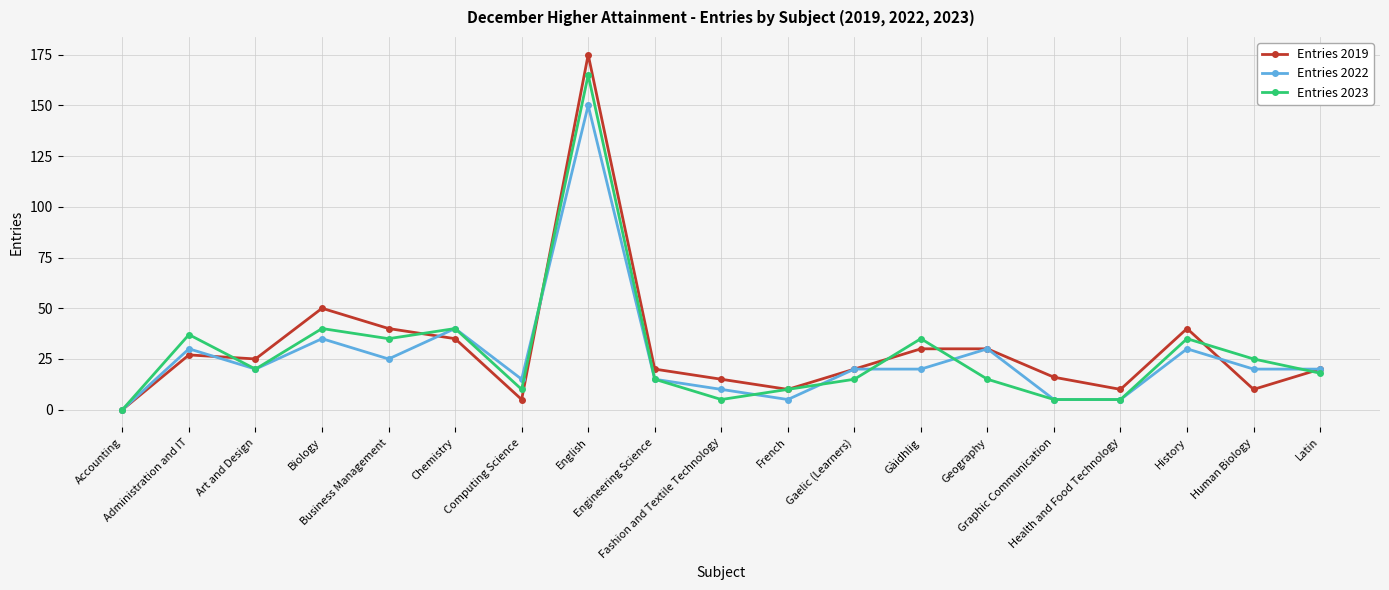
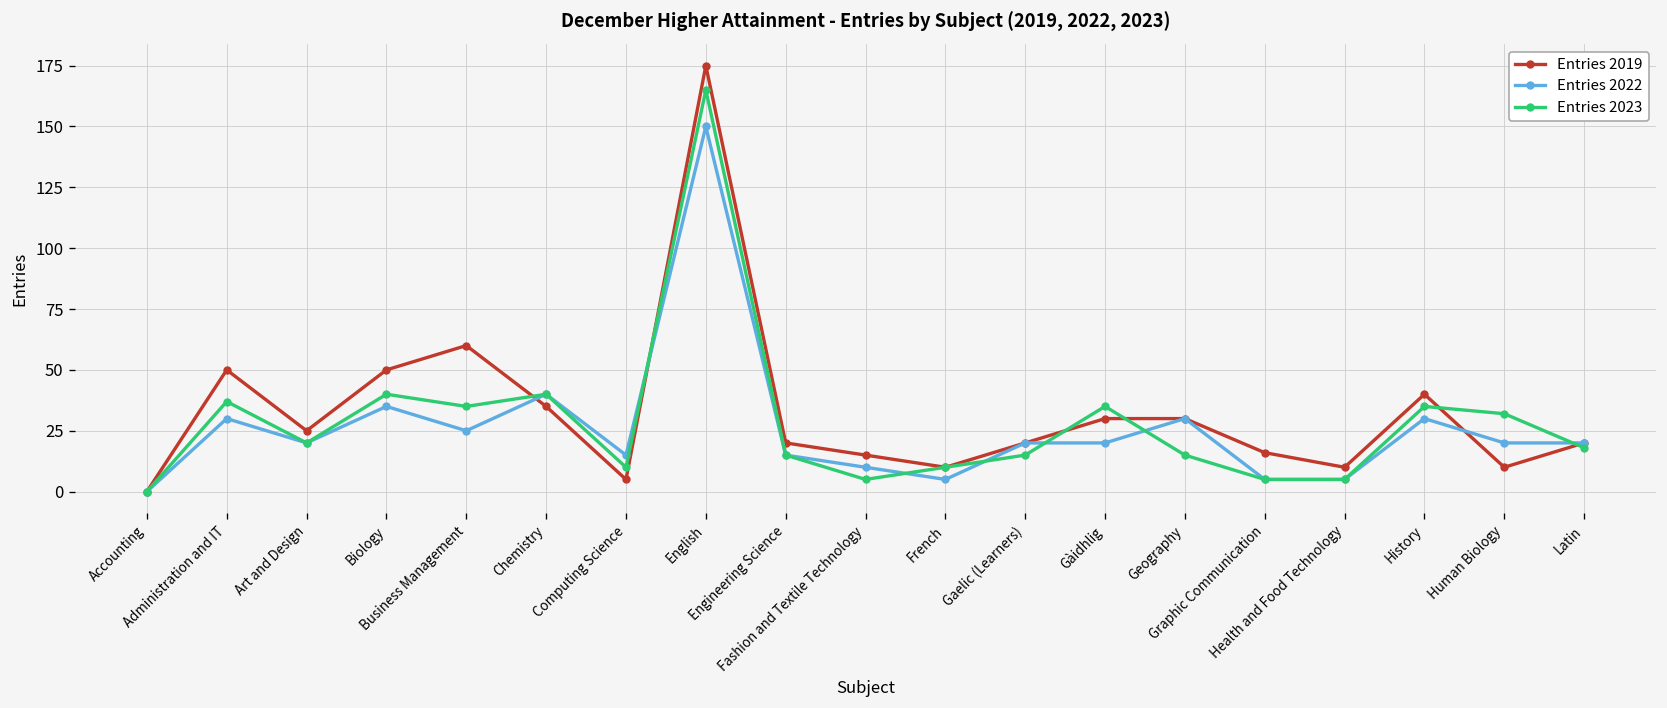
Entries 2019, Administration and IT: 27 -> 50
Entries 2019, Business Management: 40 -> 60
Entries 2023, Human Biology: 25 -> 32
